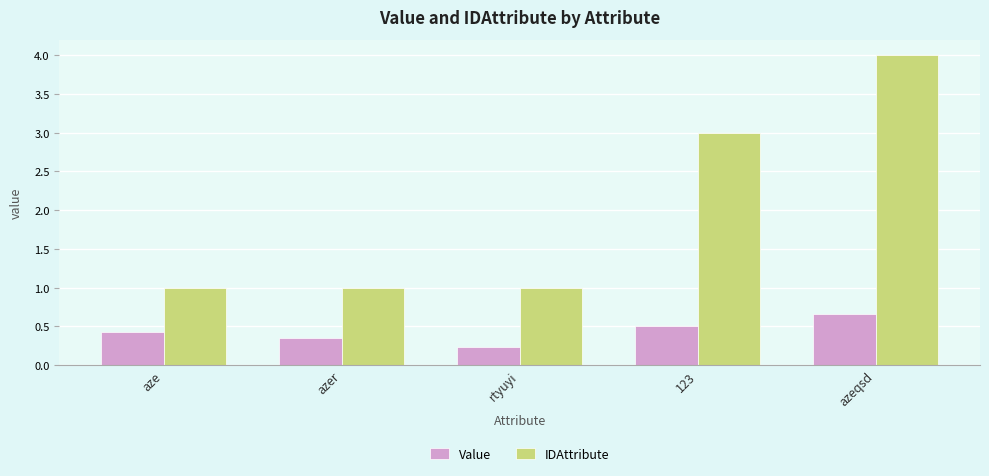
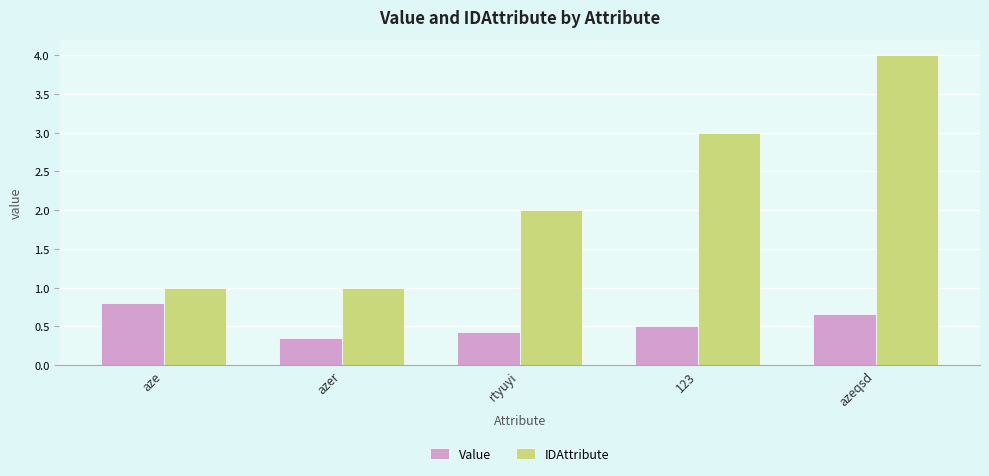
Value, aze: 0.4 -> 0.8
Value, rtyuyi: 0.2 -> 0.4
IDAttribute, rtyuyi: 1 -> 2
